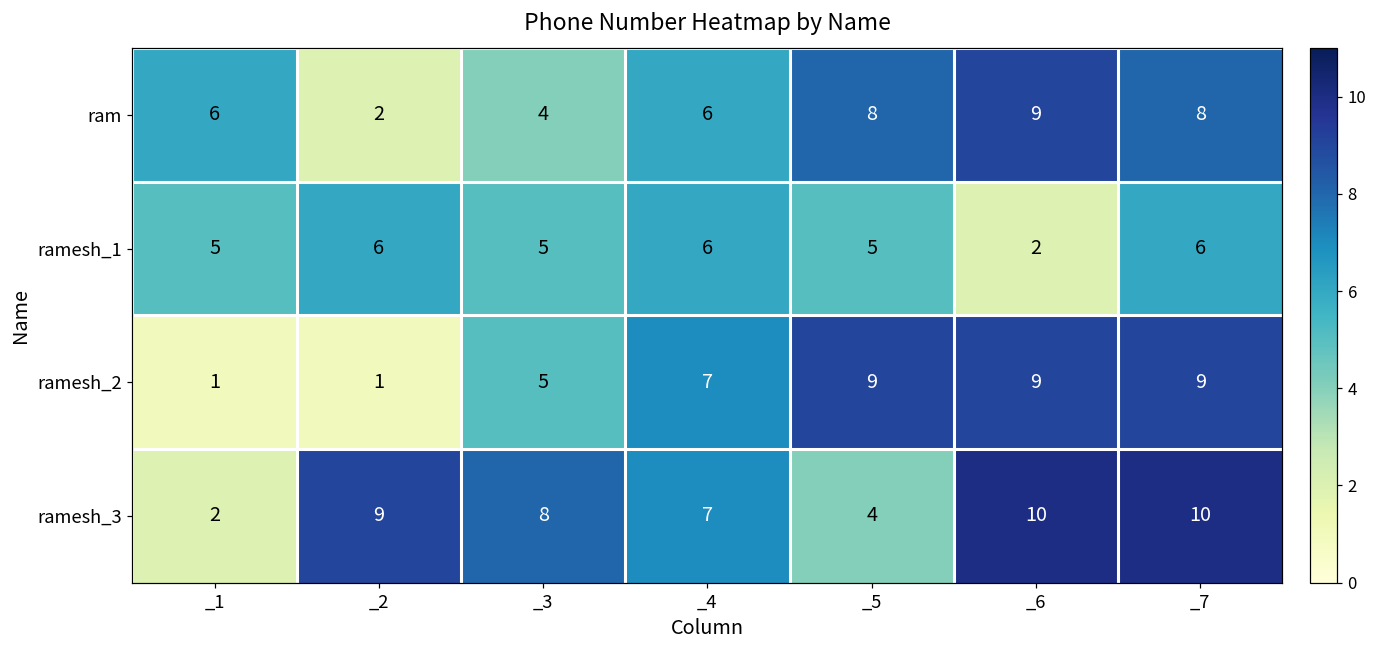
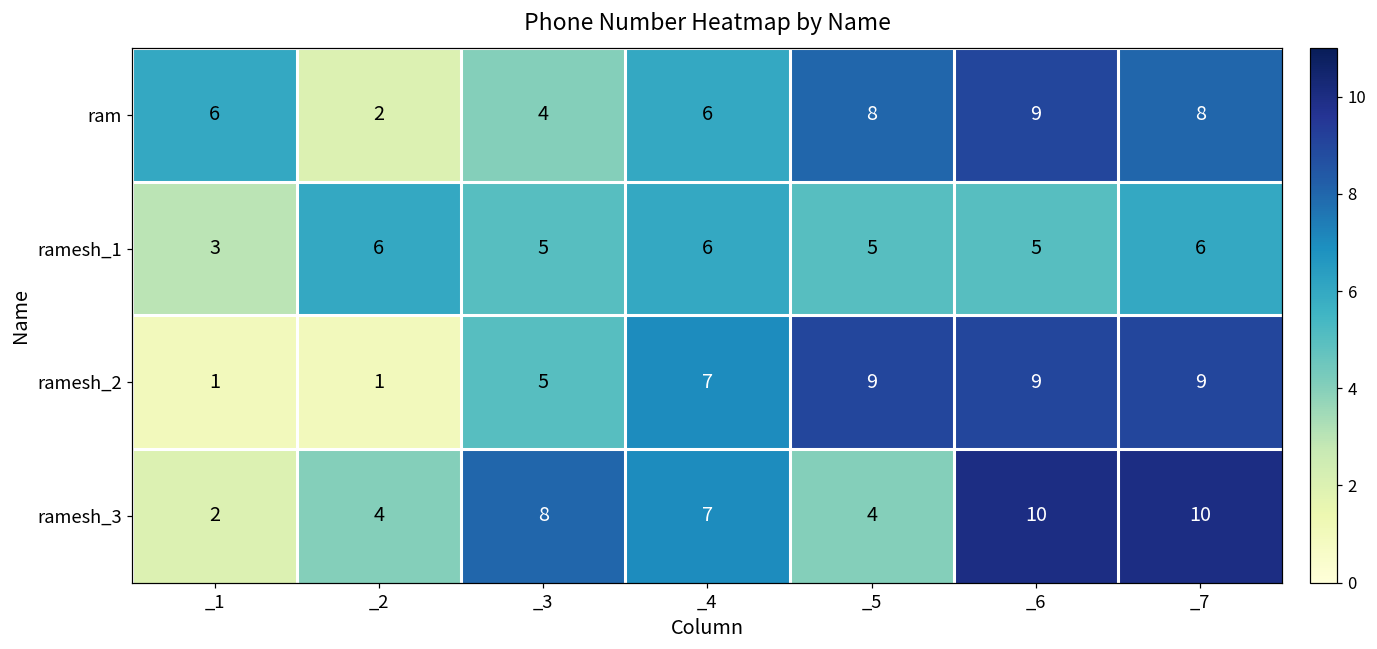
ramesh_1, _1: 5 -> 3
ramesh_1, _6: 2 -> 5
ramesh_3, _2: 9 -> 4
